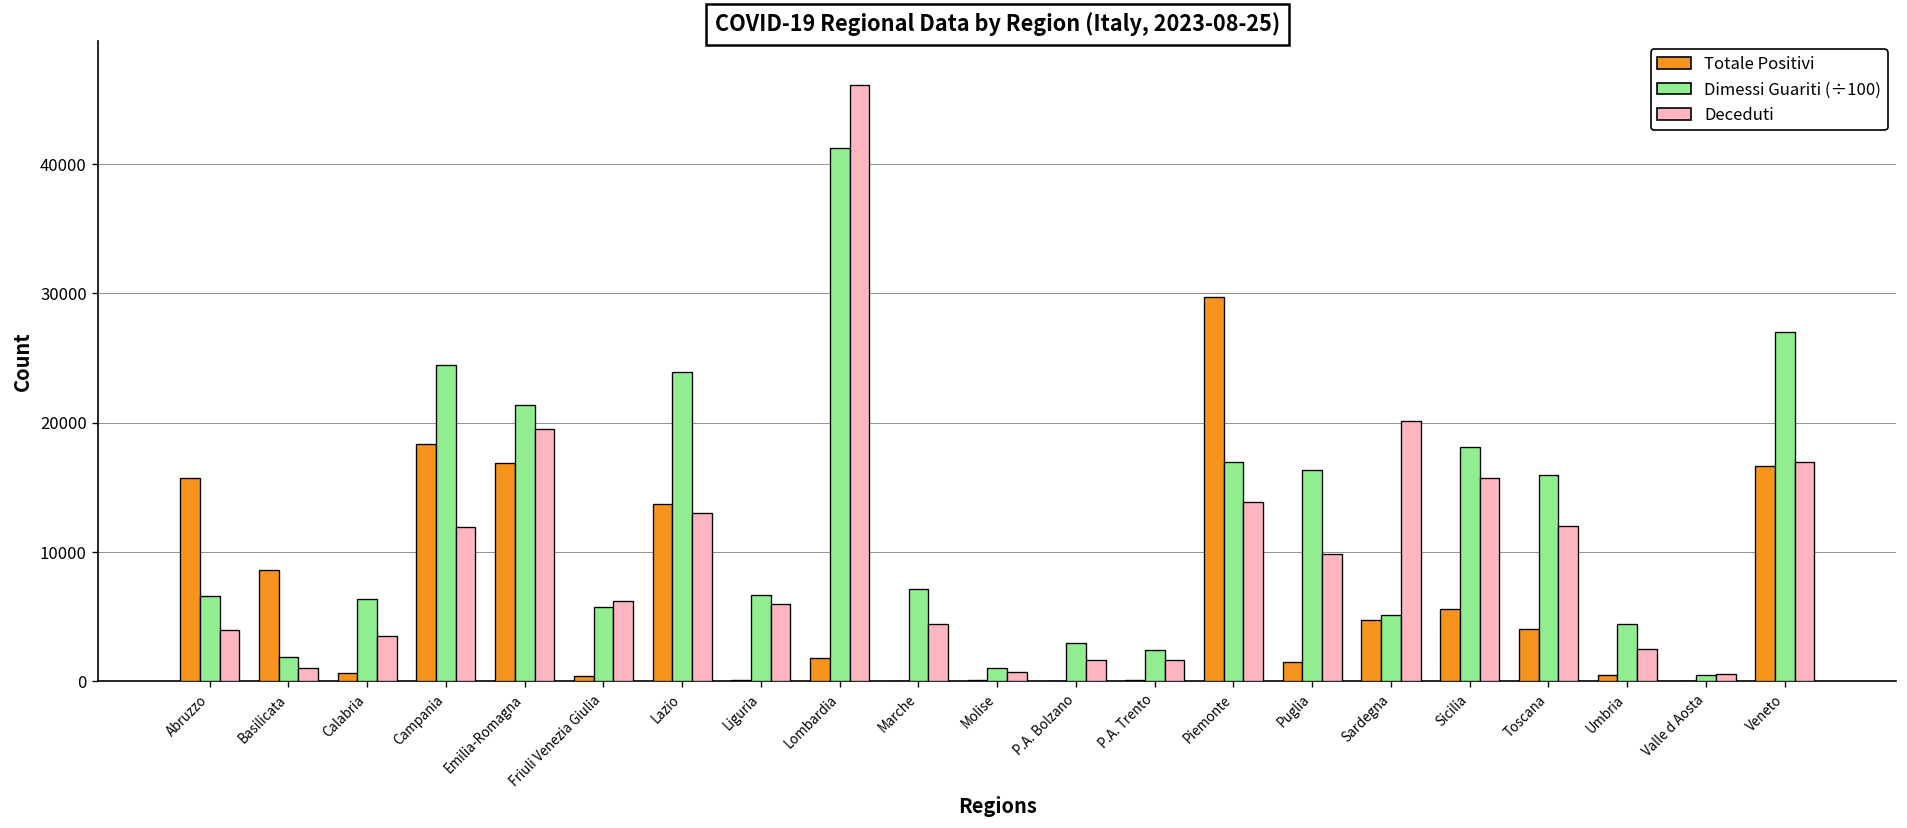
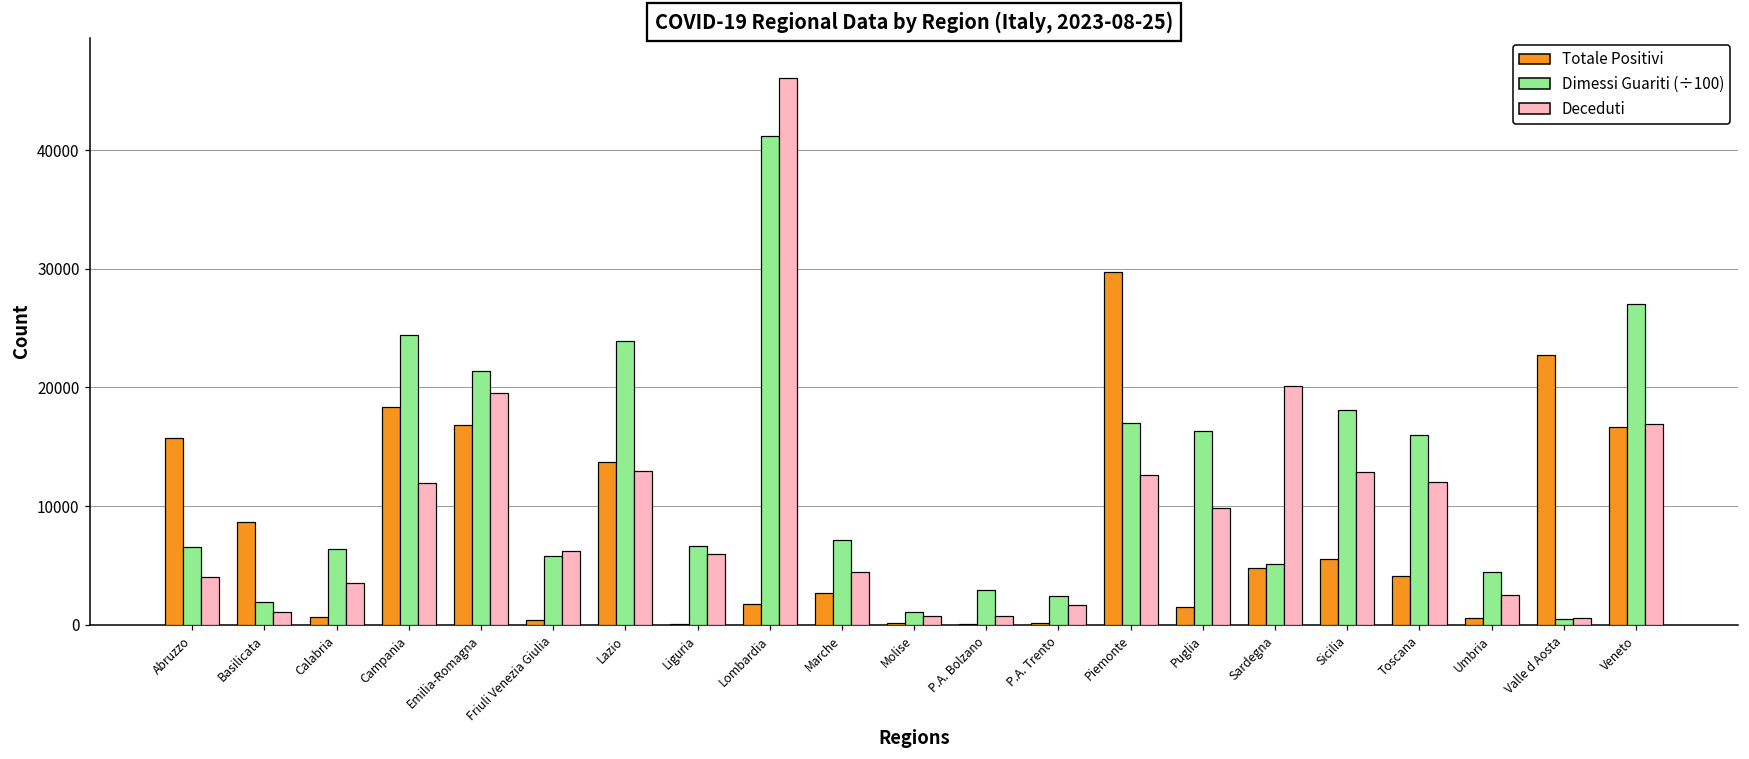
Totale Positivi, Marche: 0 -> 2700
Deceduti, P.A. Bolzano: 1600 -> 700
Deceduti, Piemonte: 13900 -> 12700
Deceduti, Sicilia: 15700 -> 12800
Totale Positivi, Valle d Aosta: 0 -> 22700
